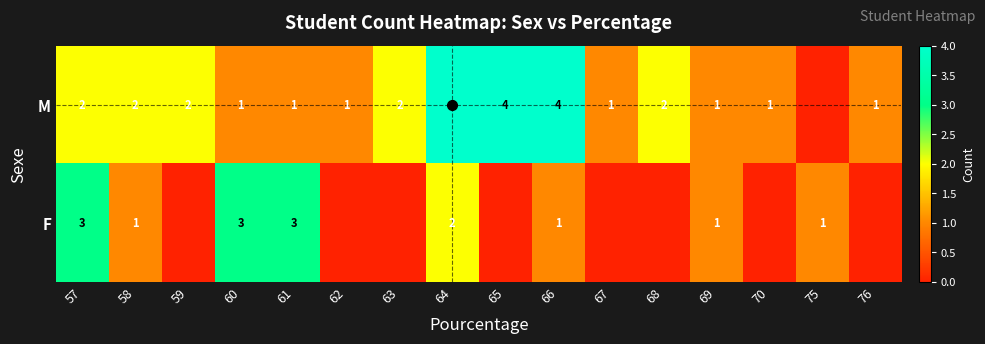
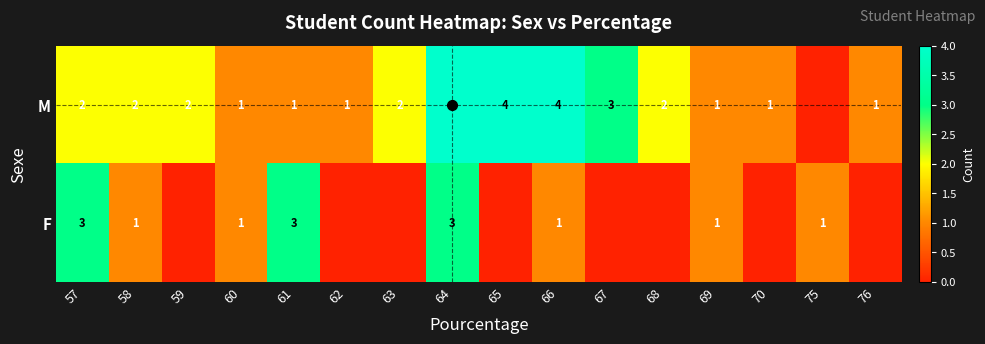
M, 67: 1 -> 3
F, 60: 3 -> 1
F, 64: 2 -> 3
